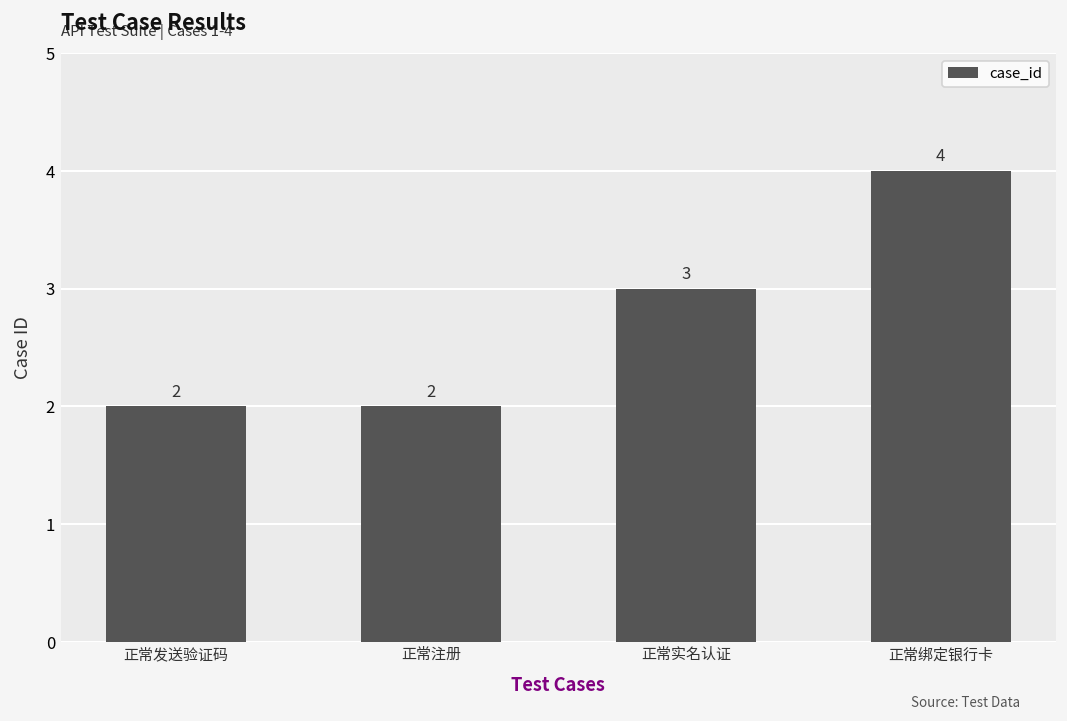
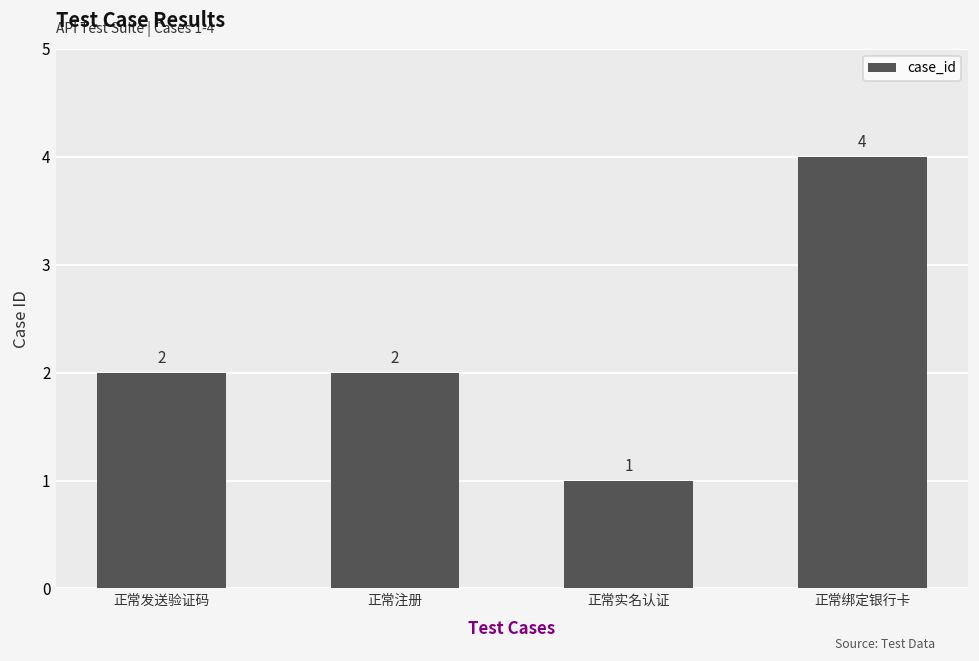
正常实名认证: 3 -> 1
